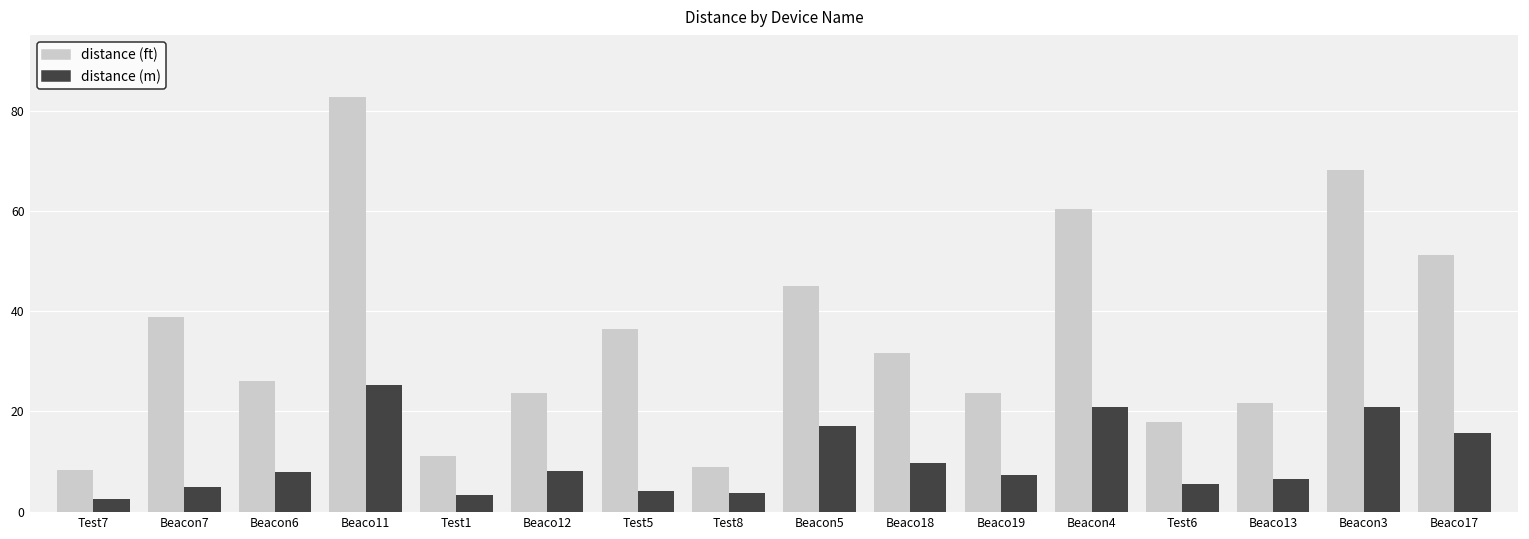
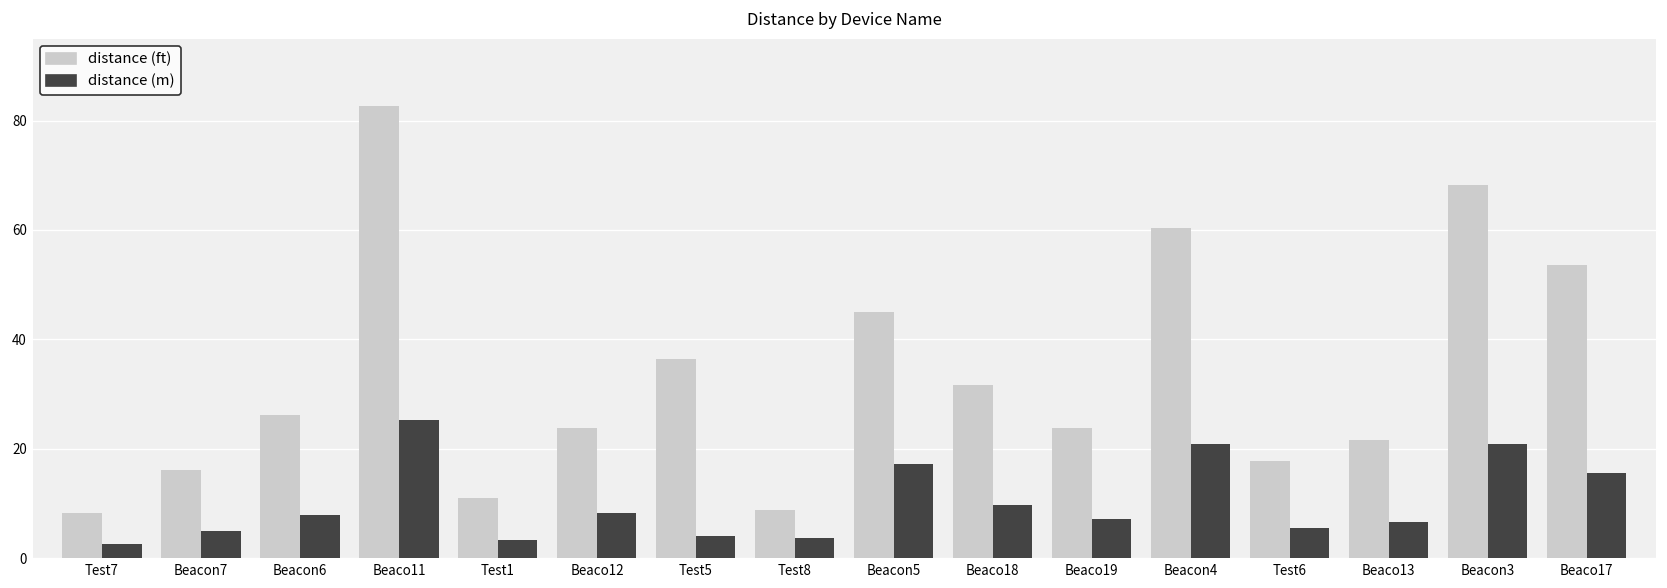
distance (ft), Beacon7: 39 -> 16
distance (ft), Beaco17: 51 -> 54
